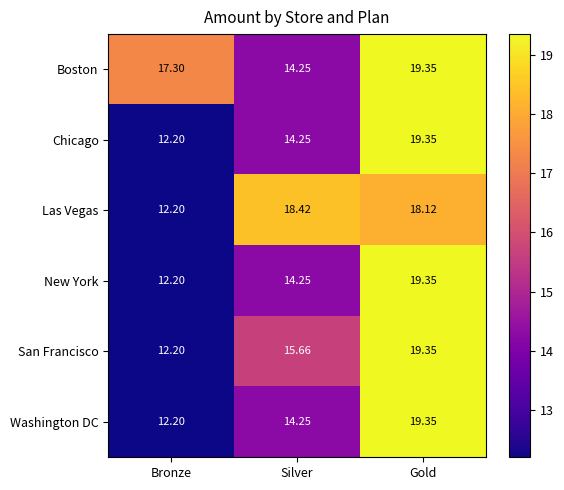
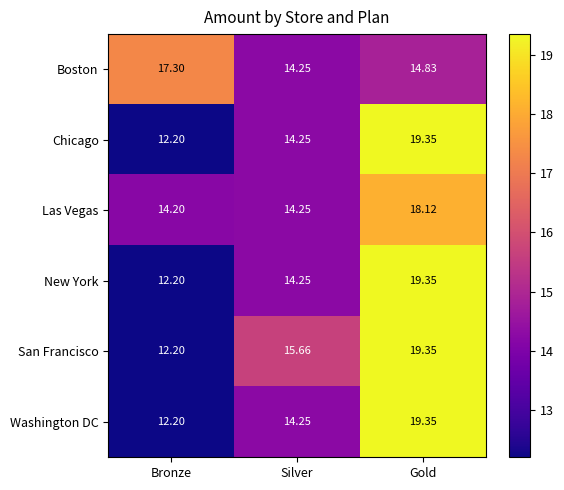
Boston, Gold: 19.35 -> 14.83
Las Vegas, Bronze: 12.20 -> 14.20
Las Vegas, Silver: 18.42 -> 14.25
